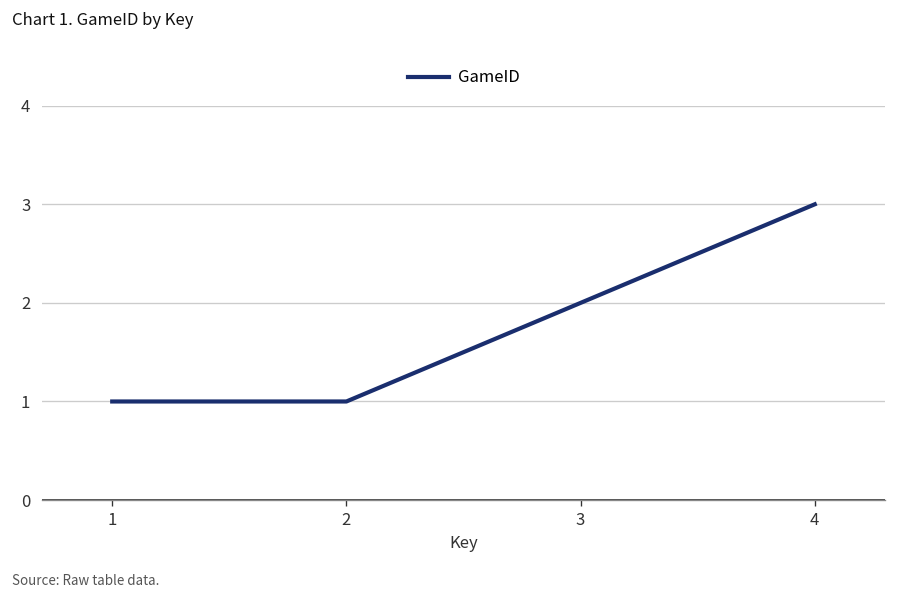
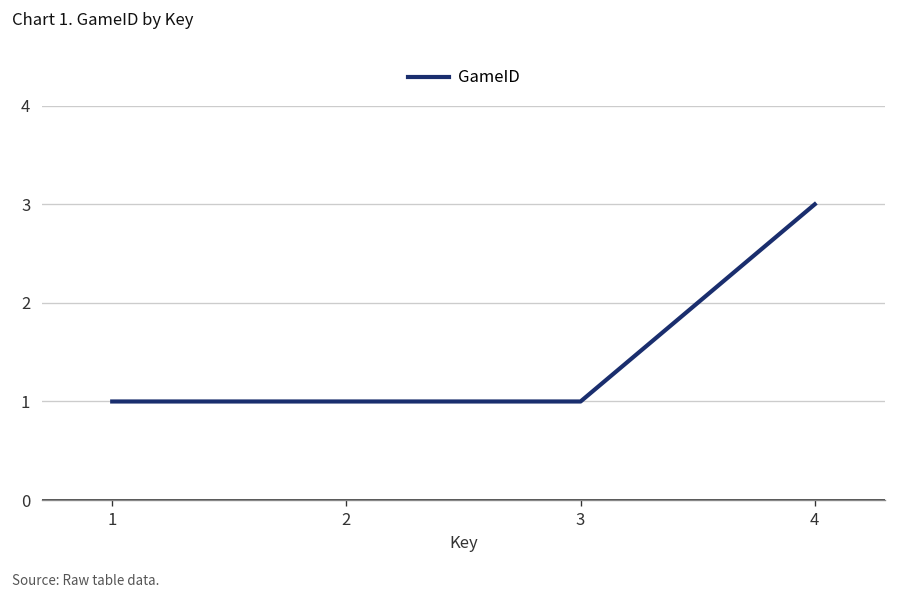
3: 2 -> 1
